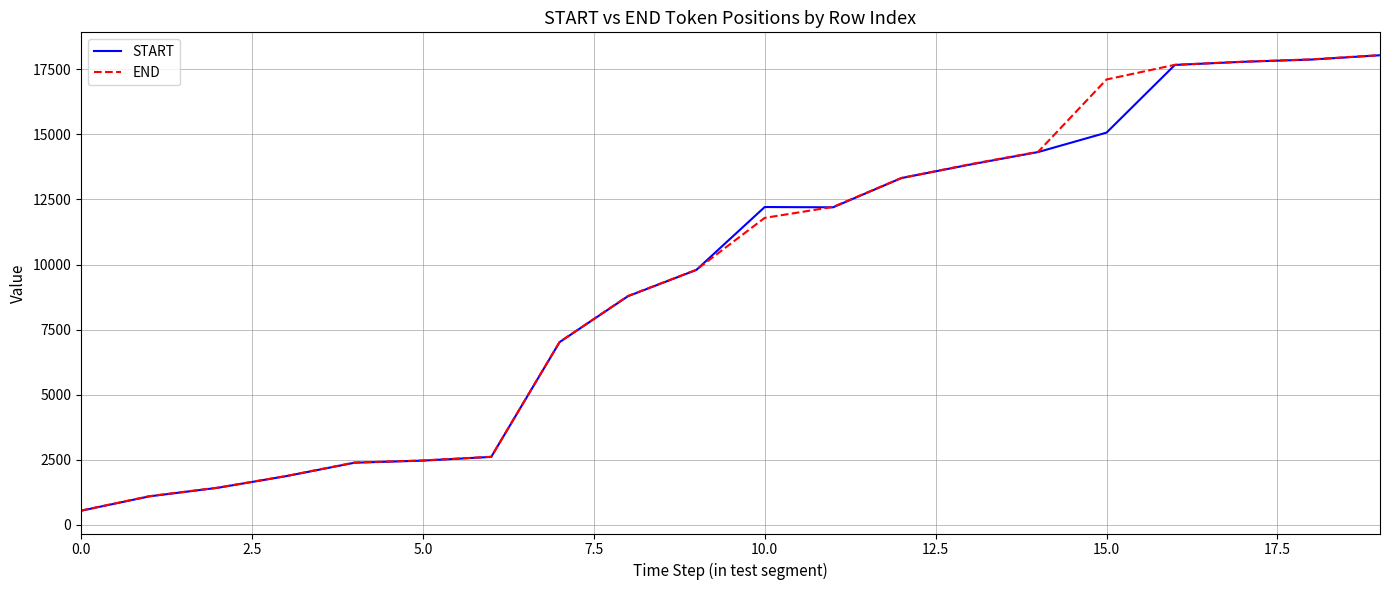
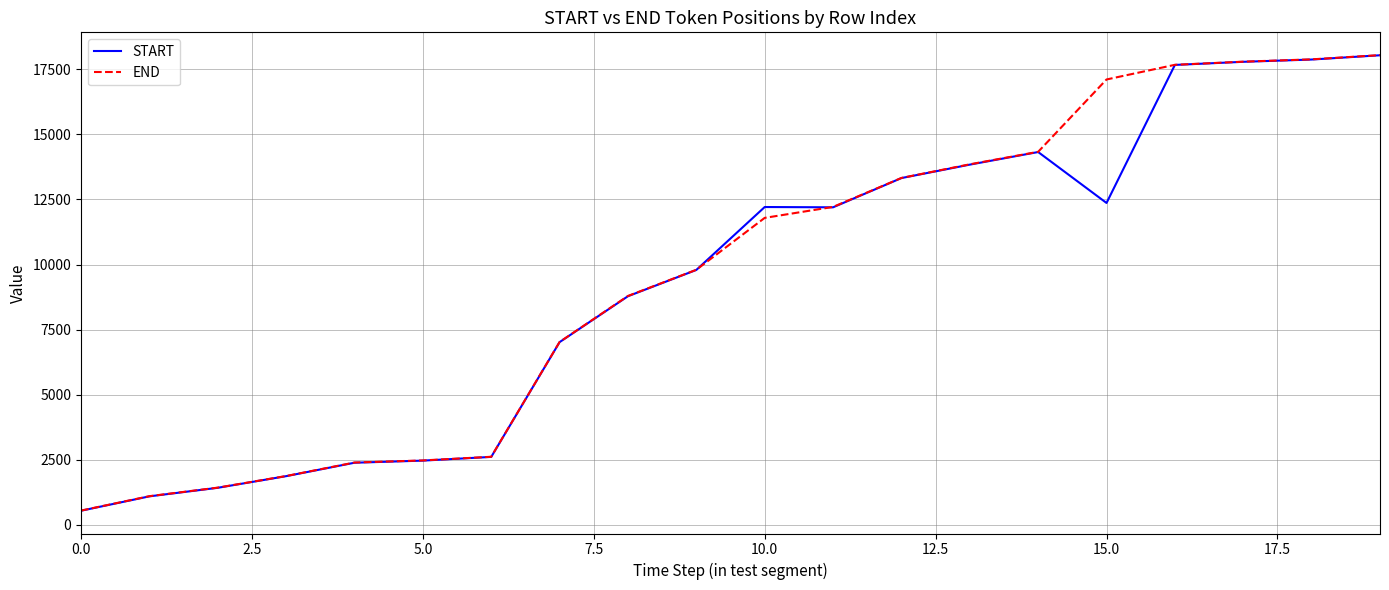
START, 15.0: 15100 -> 12400
